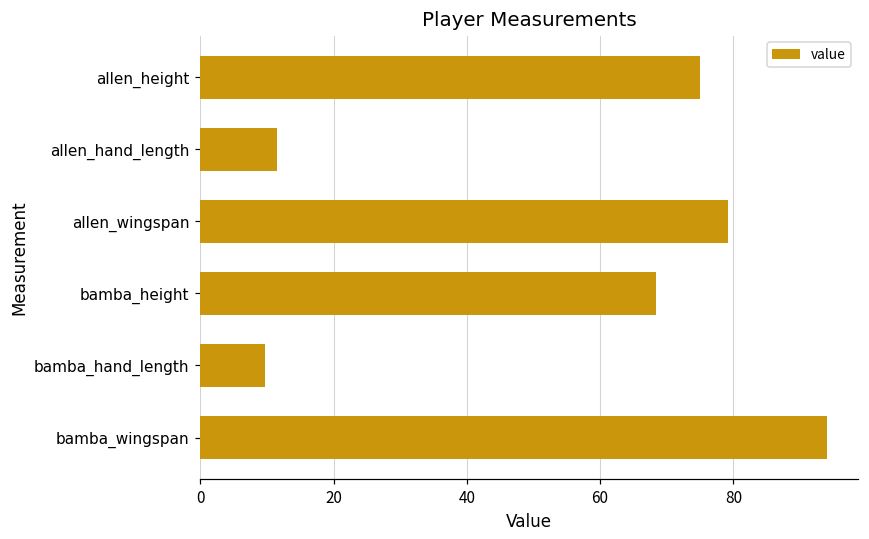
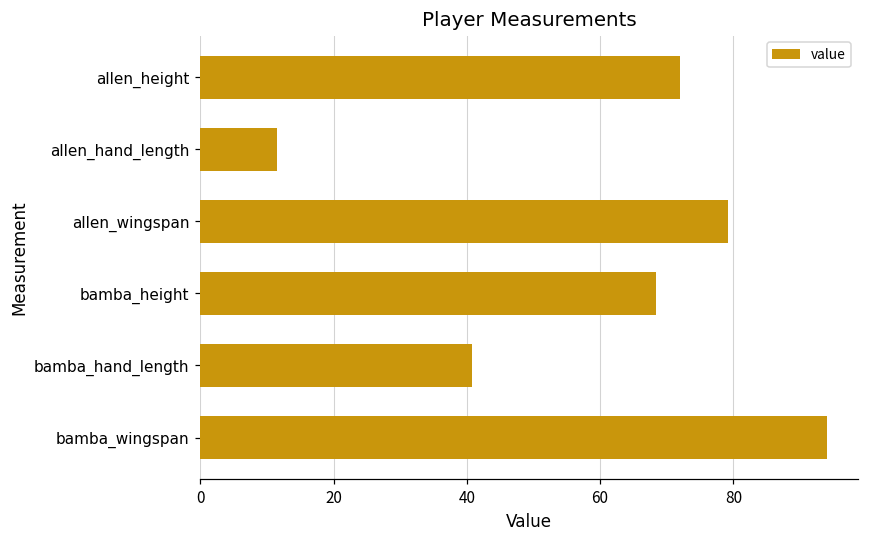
allen_height: 75 -> 72
bamba_hand_length: 10 -> 41
